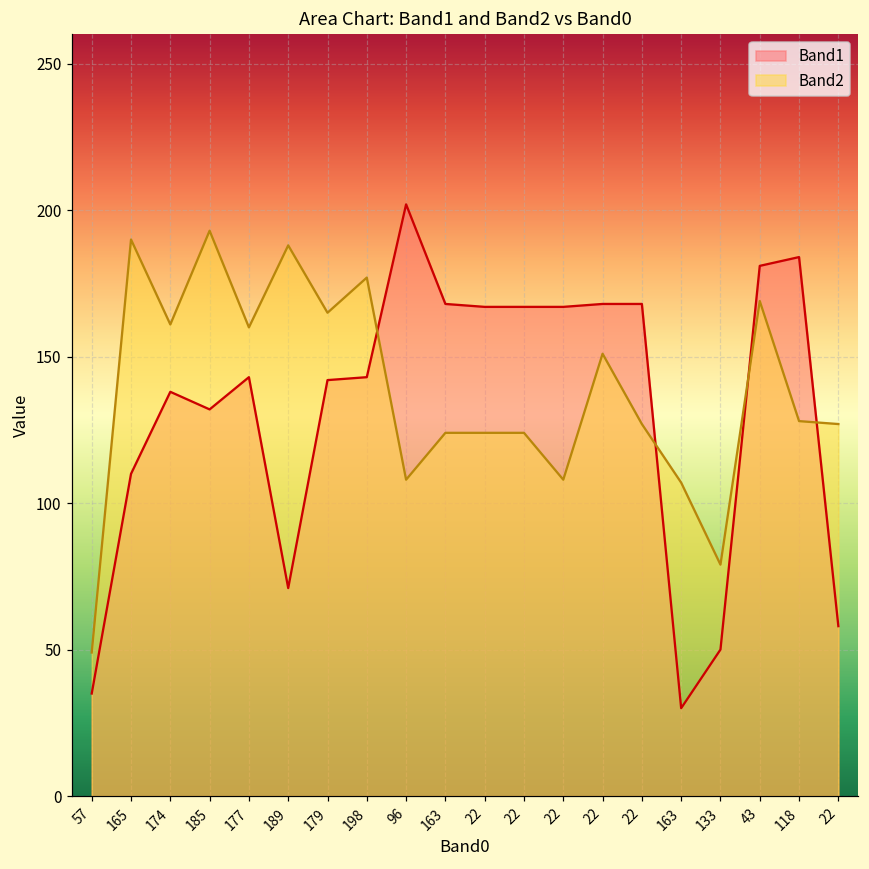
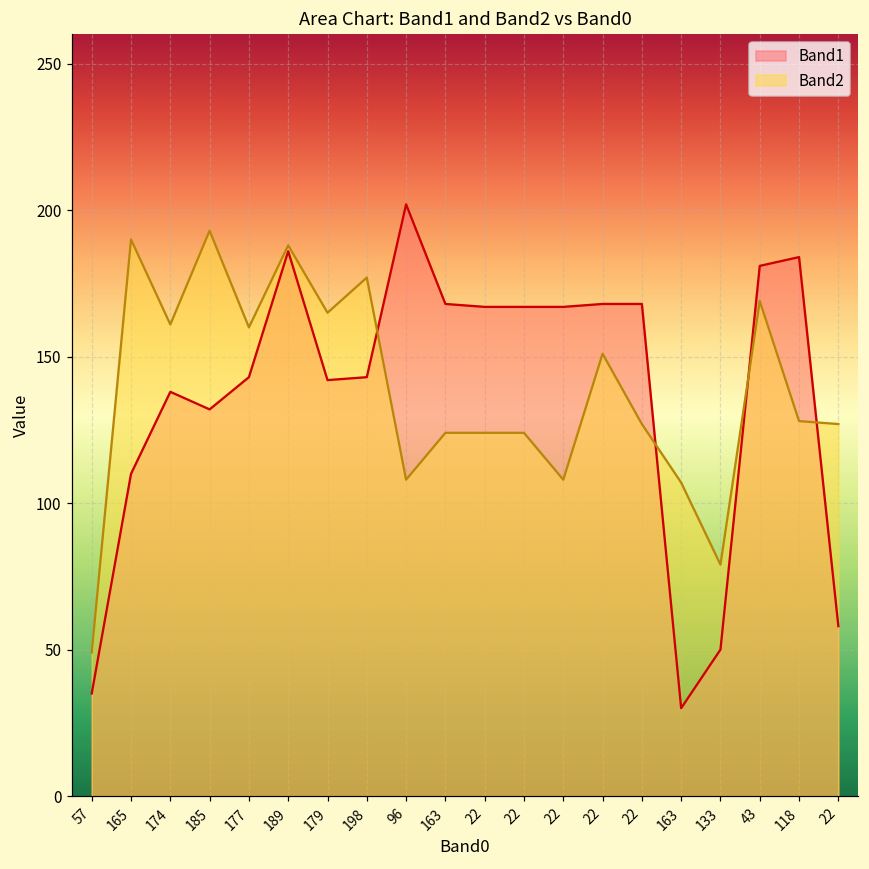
Band1, 189: 71 -> 186
